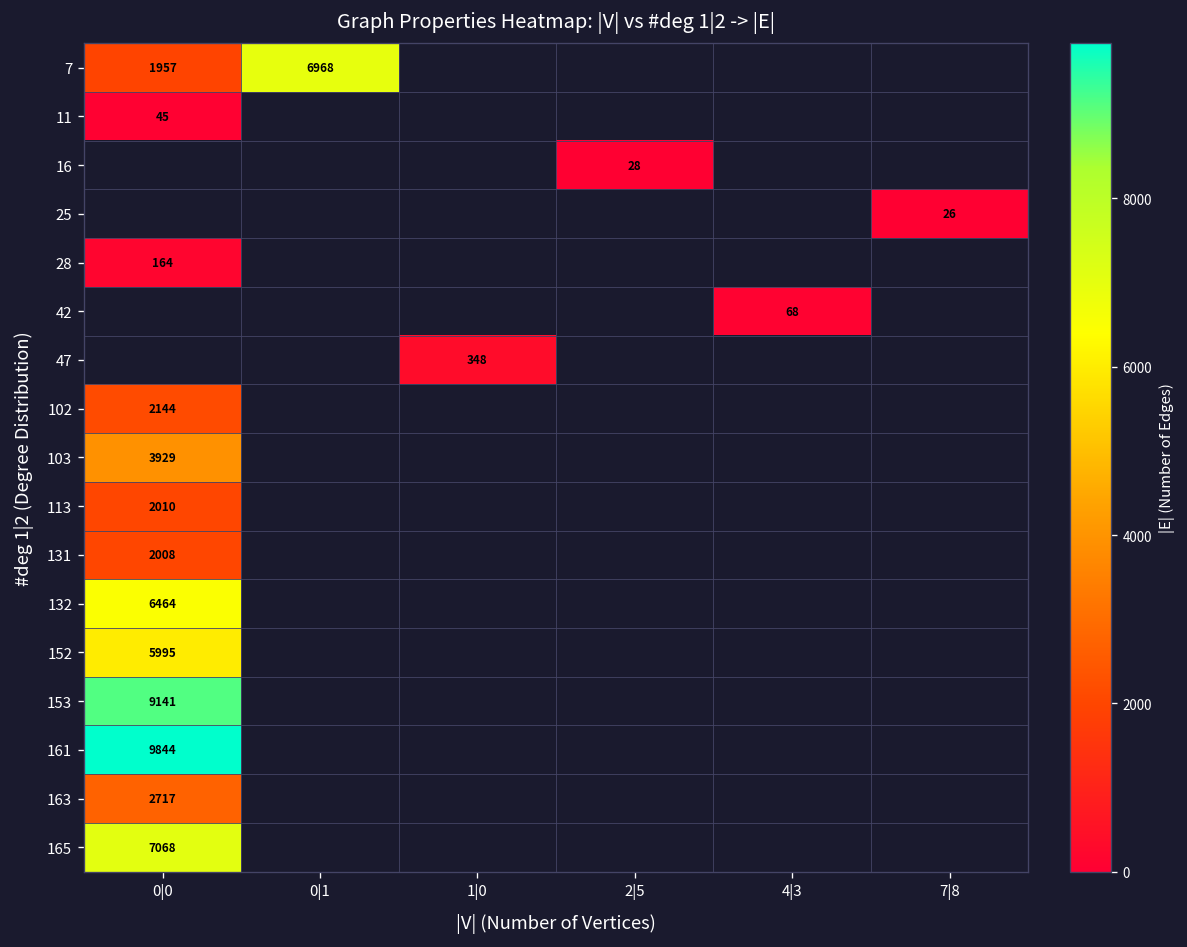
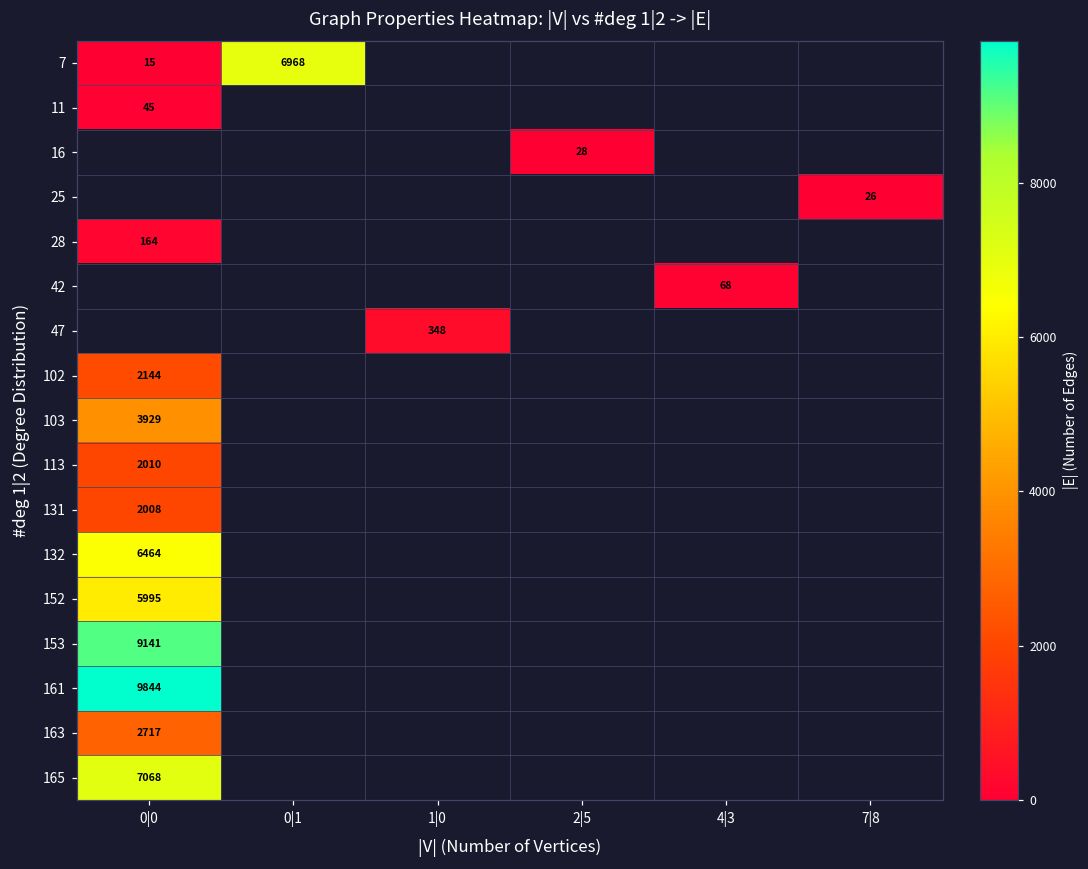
7, 0|0: 1957 -> 15
